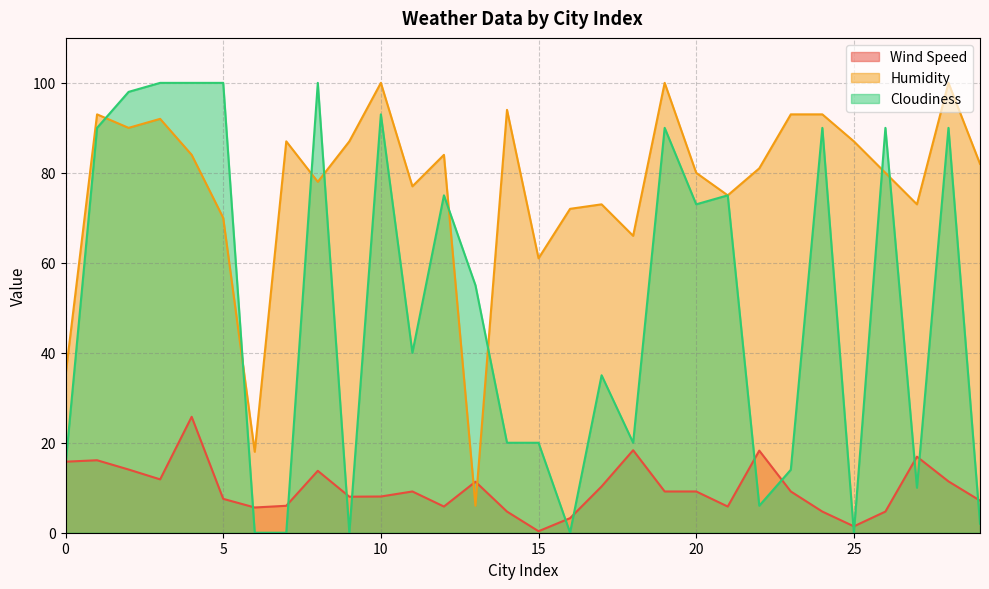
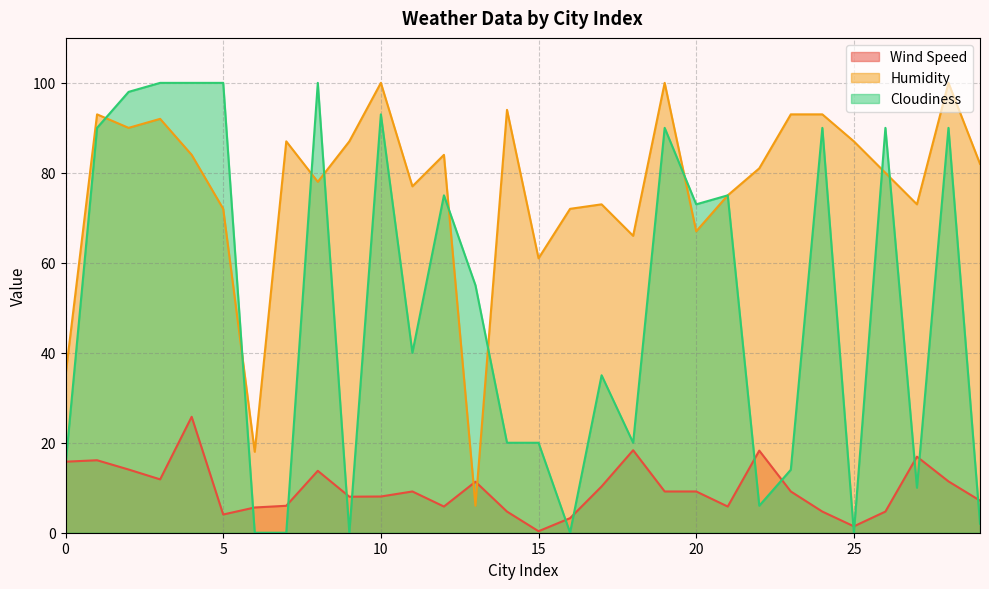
Wind Speed, 5: 8 -> 4
Humidity, 5: 70 -> 72
Humidity, 20: 80 -> 67
